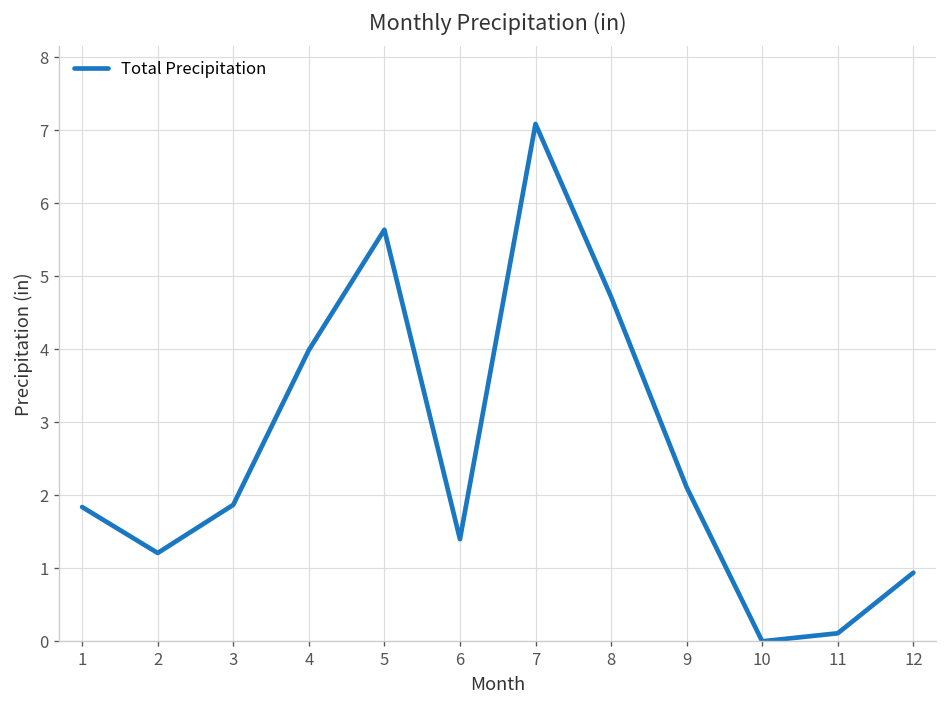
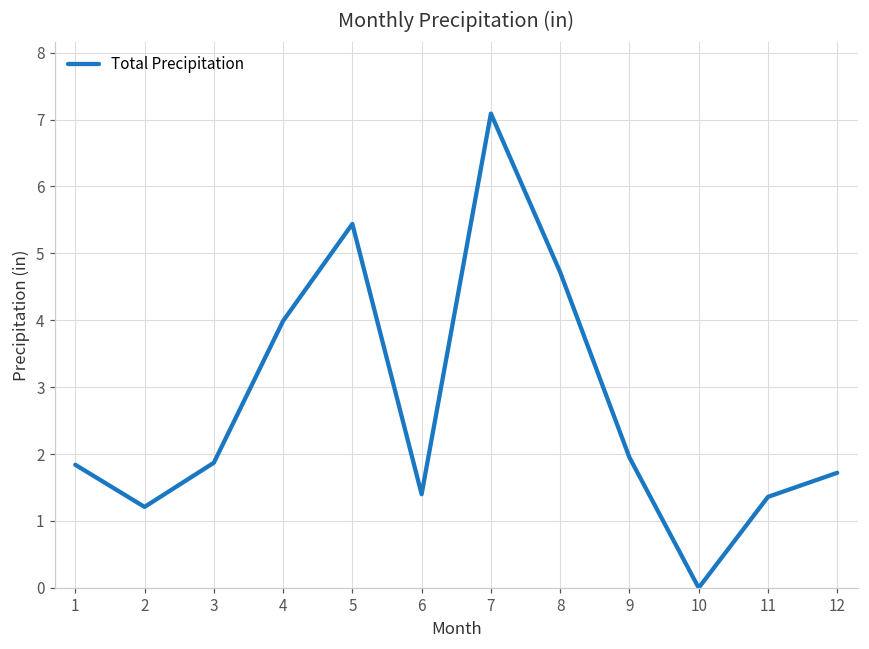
5: 5.6 -> 5.4
9: 2.1 -> 2.0
11: 0.1 -> 1.4
12: 0.9 -> 1.7
